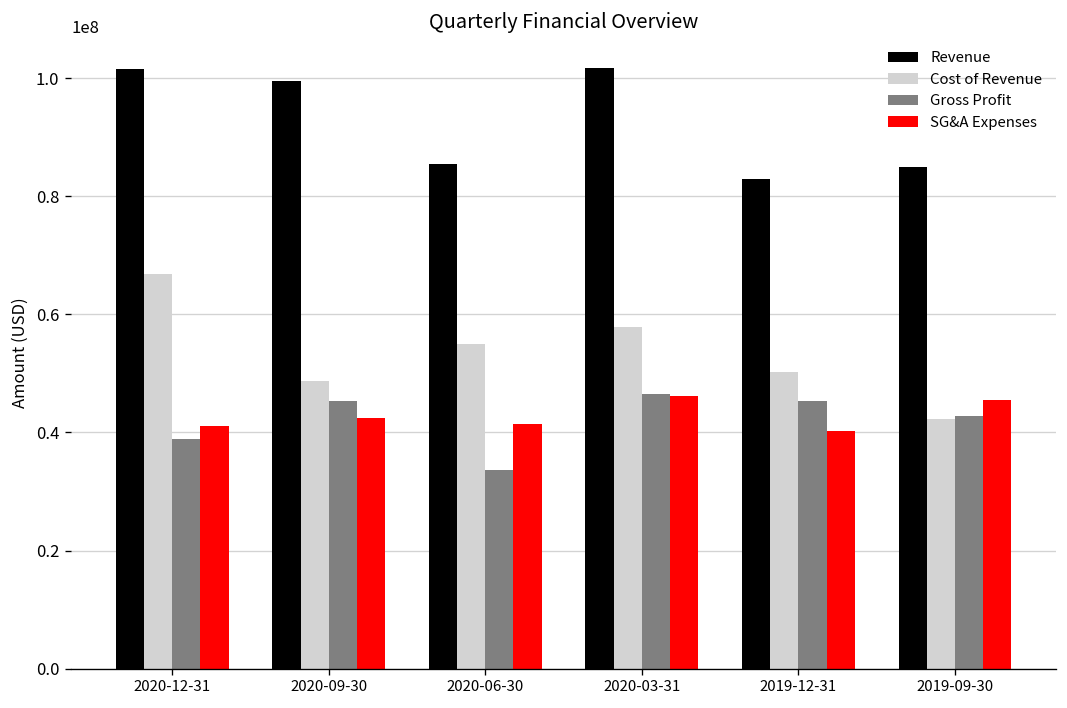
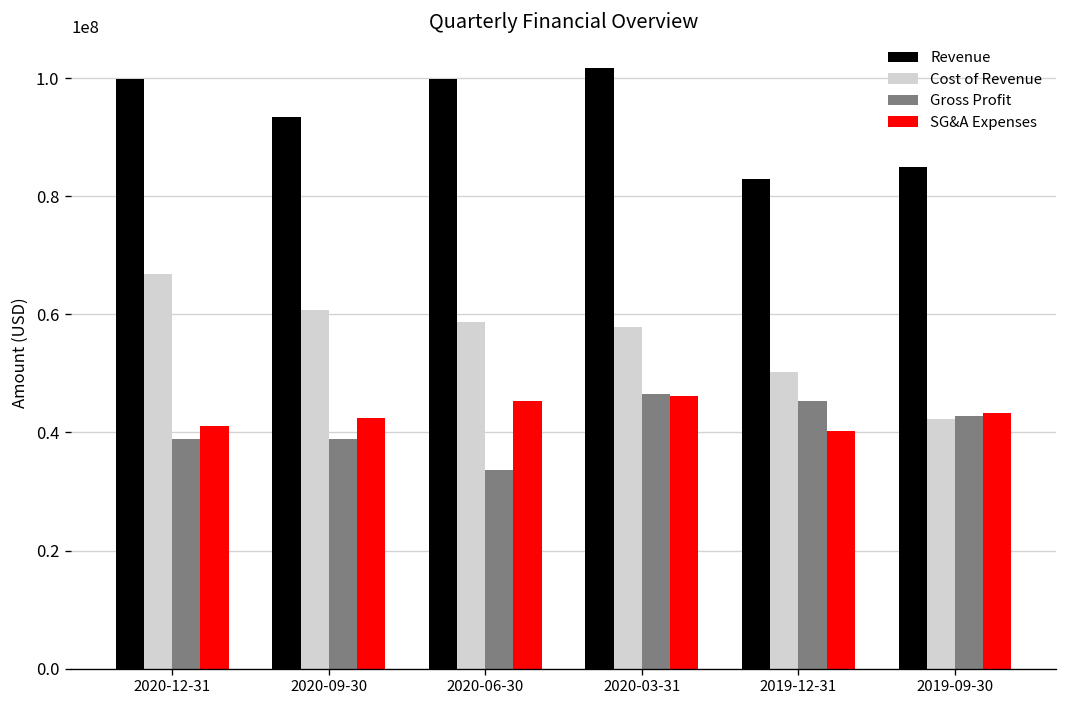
Revenue, 2020-12-31: 101000000 -> 100000000
Revenue, 2020-09-30: 100000000 -> 93000000
Cost of Revenue, 2020-09-30: 49000000 -> 61000000
Gross Profit, 2020-09-30: 45000000 -> 39000000
Revenue, 2020-06-30: 85000000 -> 100000000
Cost of Revenue, 2020-06-30: 55000000 -> 59000000
SG&A Expenses, 2020-06-30: 41000000 -> 45000000
SG&A Expenses, 2019-09-30: 45000000 -> 43000000
